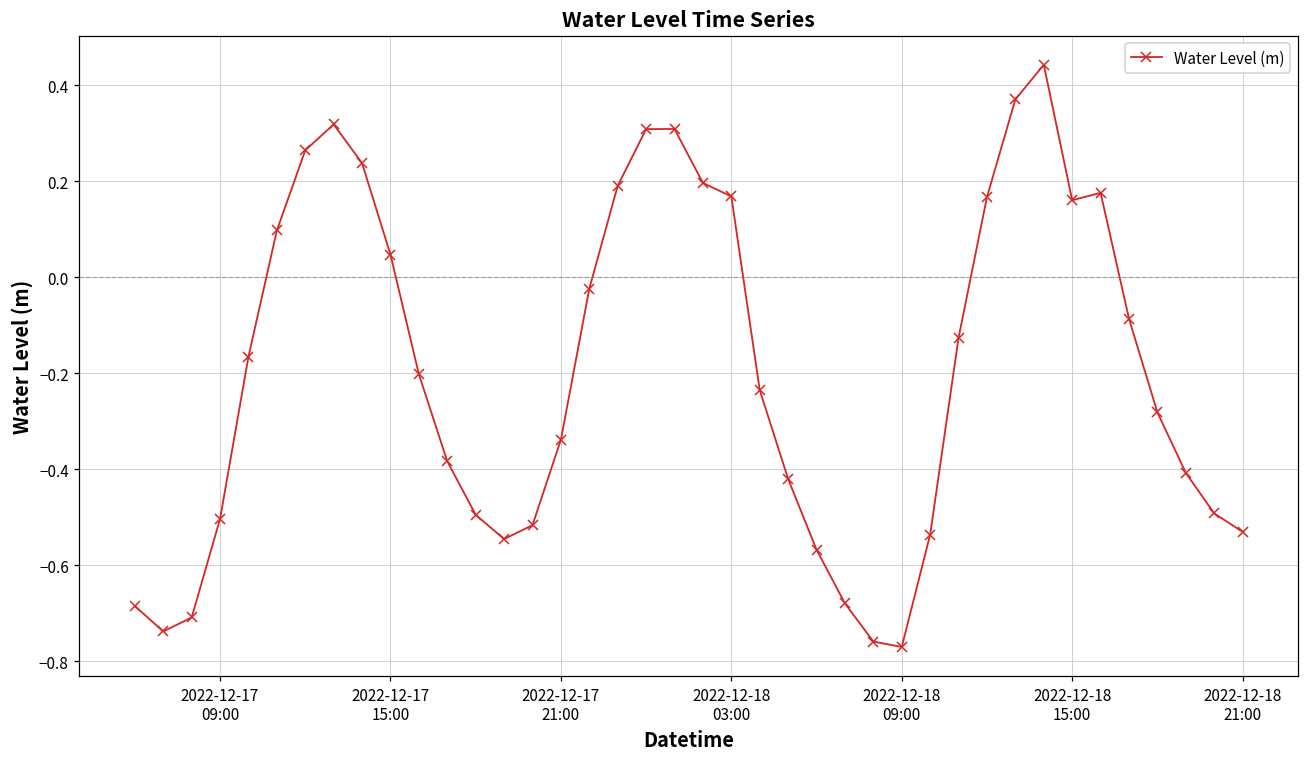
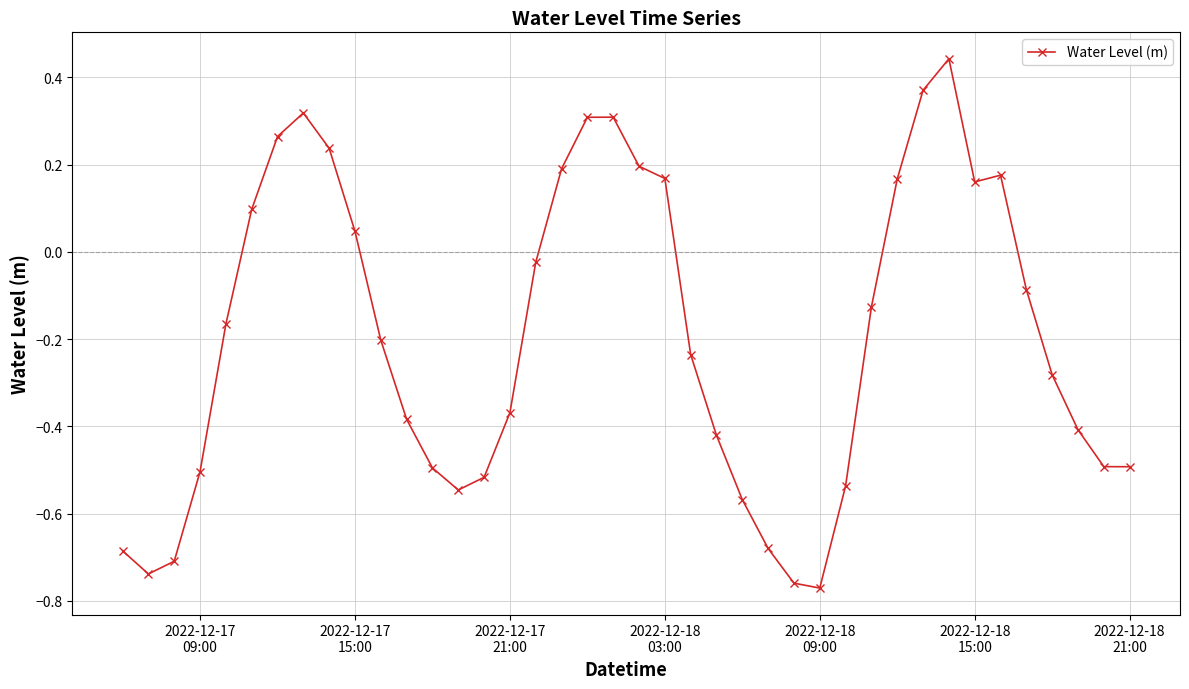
2022-12-17 21:00: -0.34 -> -0.37
2022-12-18 21:00: -0.53 -> -0.49
